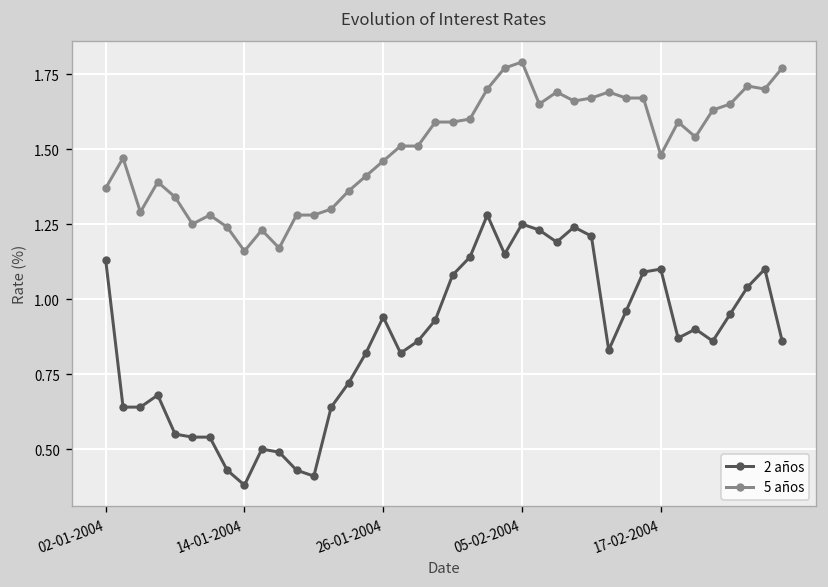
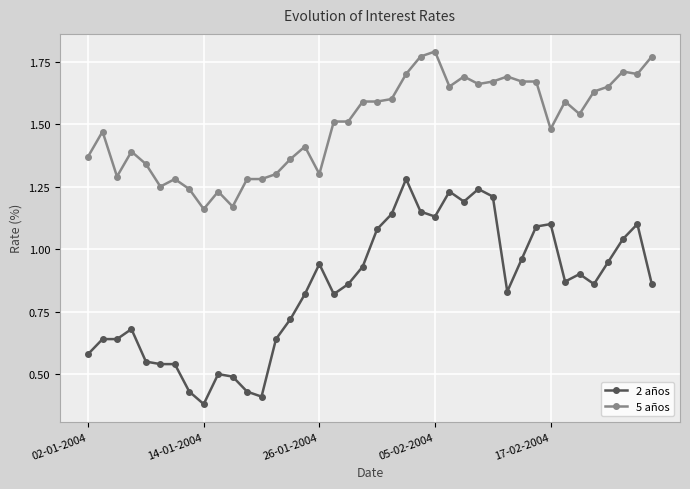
2 años, 02-01-2004: 1.13 -> 0.58
5 años, 26-01-2004: 1.46 -> 1.30
2 años, 05-02-2004: 1.25 -> 1.13
